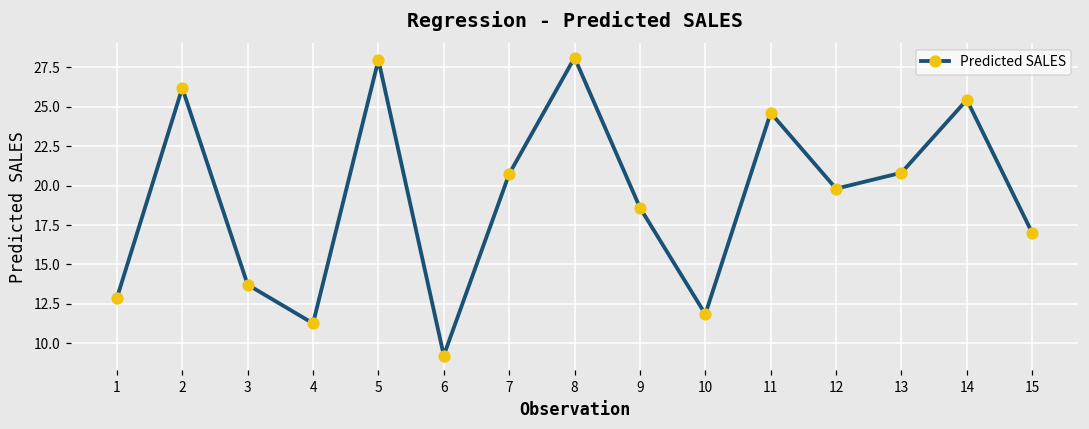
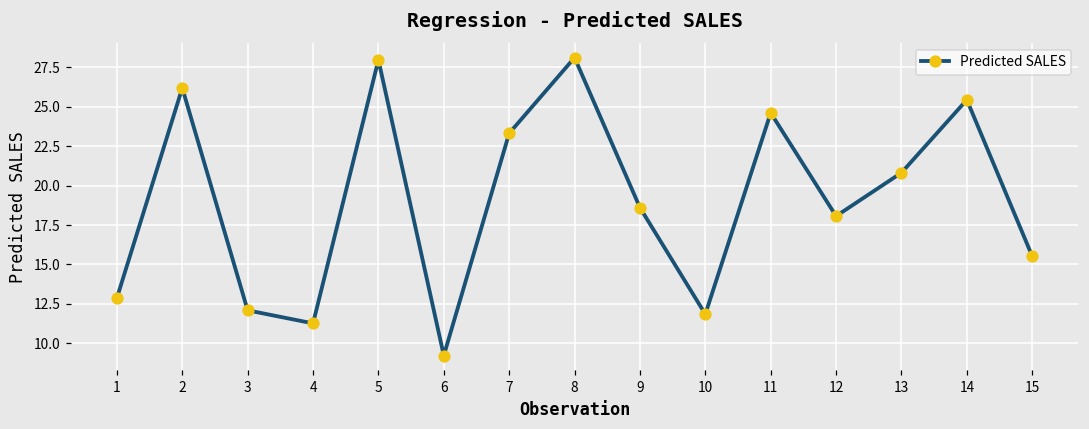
3: 13.7 -> 12.1
7: 20.7 -> 23.3
12: 19.8 -> 18.1
15: 17.0 -> 15.5
